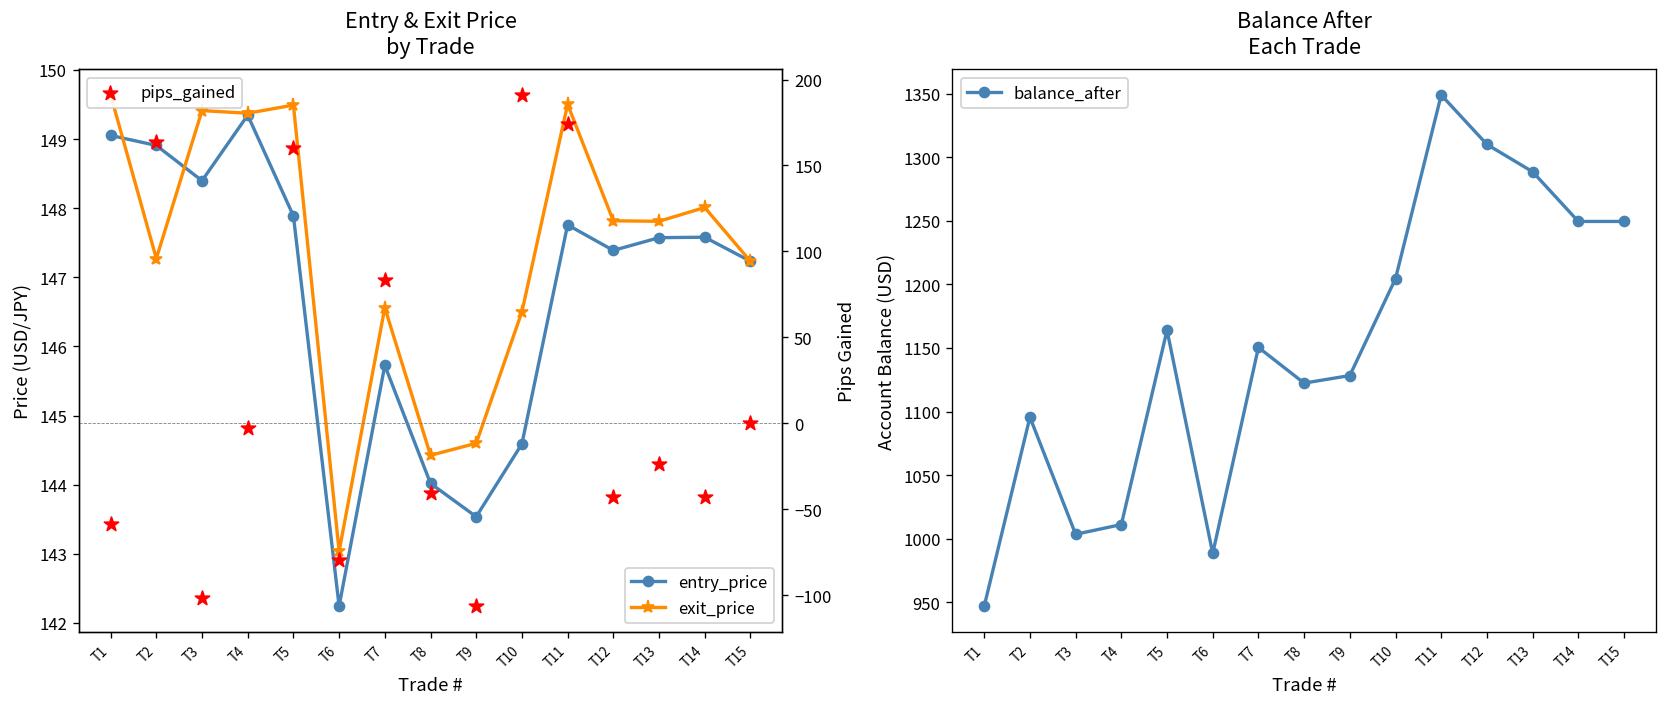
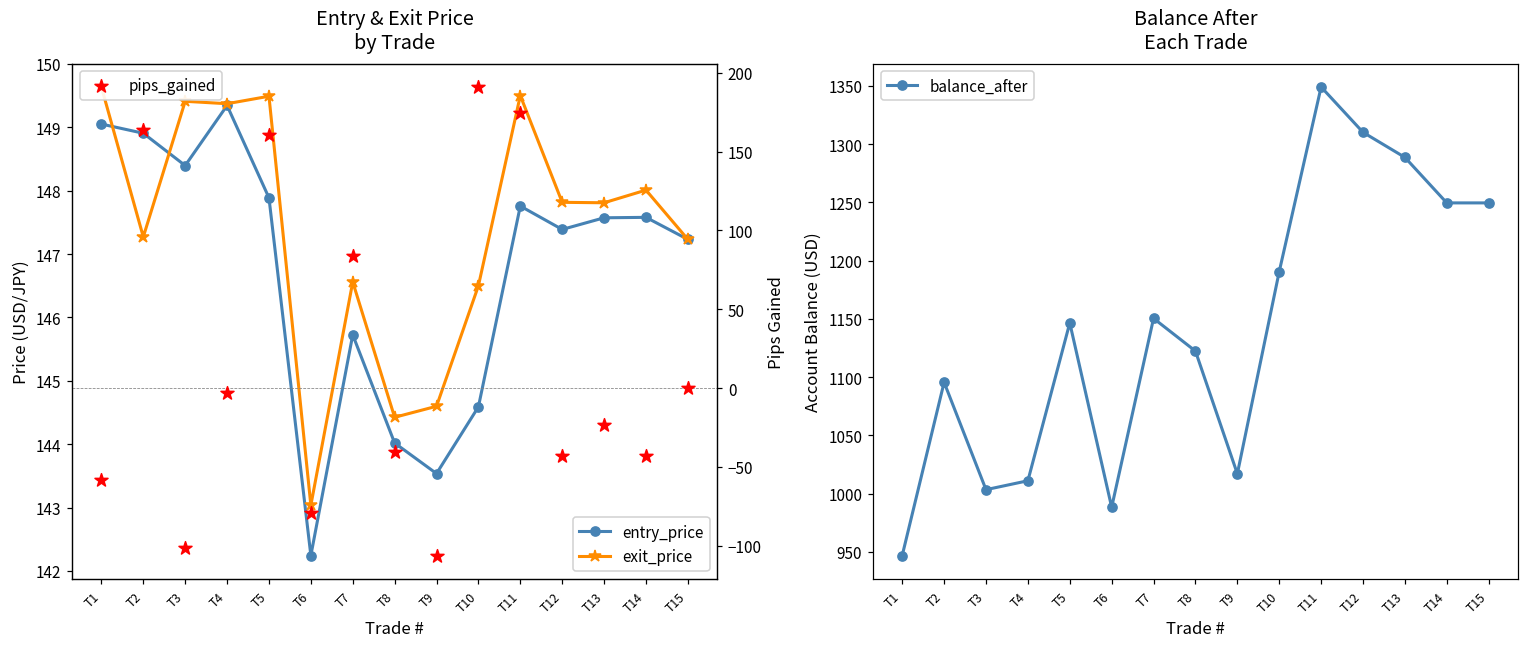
Balance After Each Trade, T5: 1164 -> 1147
Balance After Each Trade, T9: 1128 -> 1017
Balance After Each Trade, T10: 1205 -> 1191
